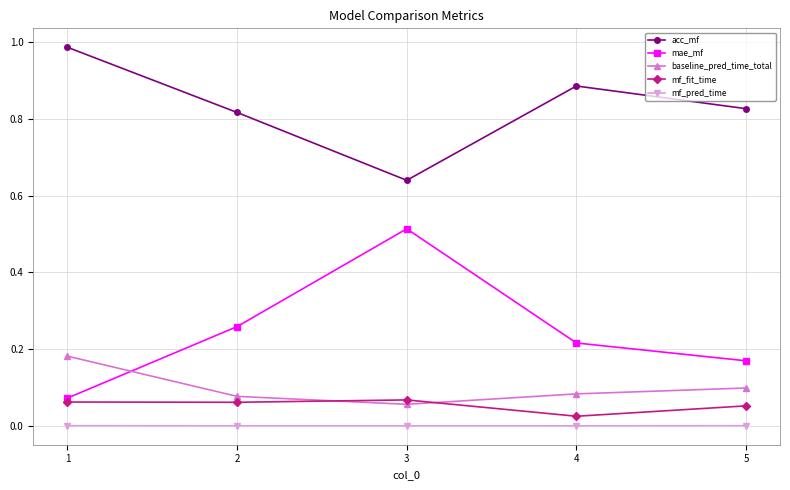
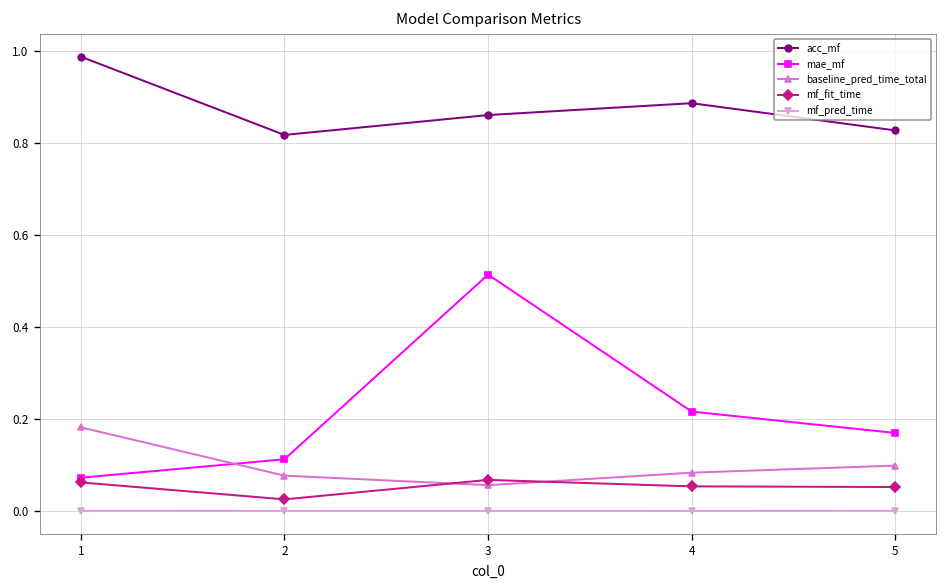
mae_mf, 2: 0.26 -> 0.11
mf_fit_time, 2: 0.06 -> 0.03
acc_mf, 3: 0.64 -> 0.86
mf_fit_time, 4: 0.03 -> 0.05
